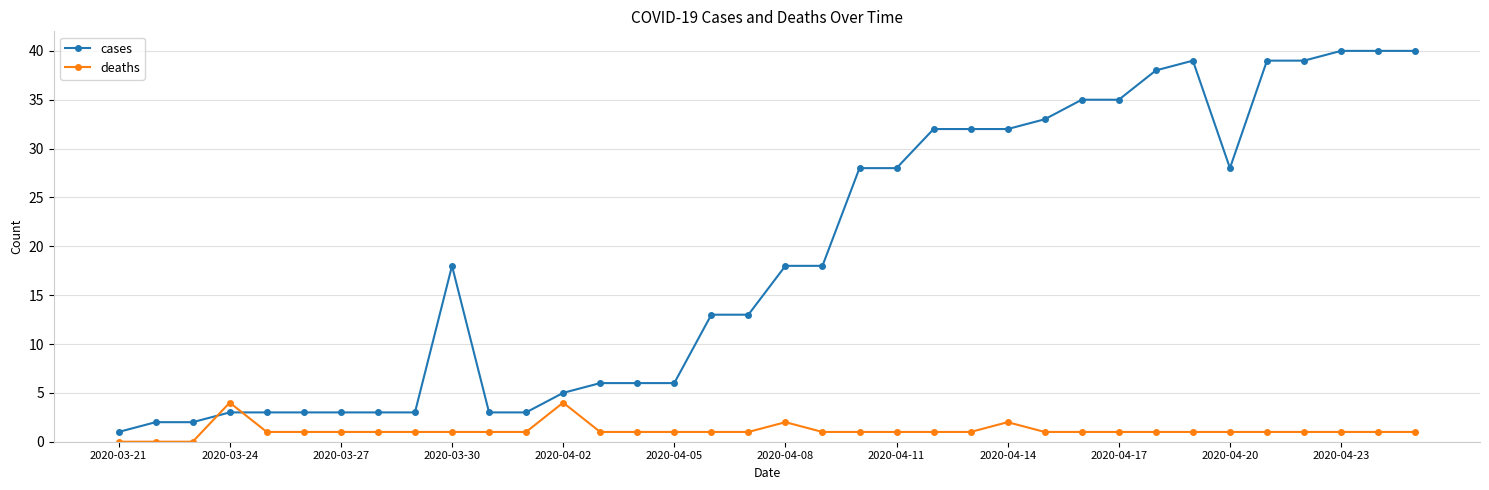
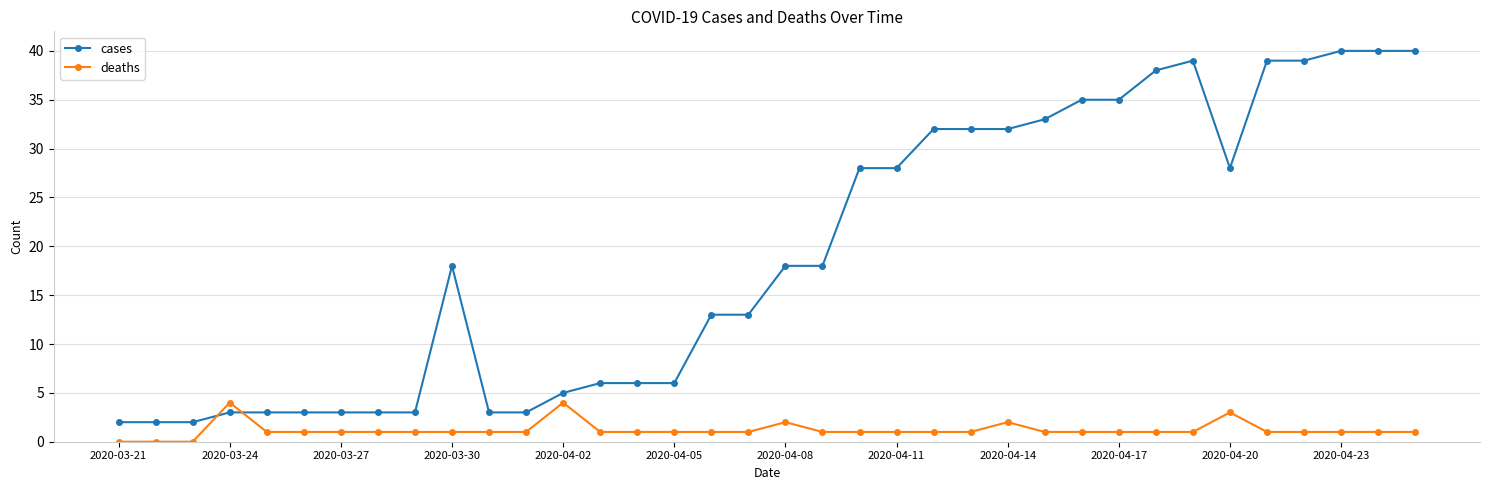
cases, 2020-03-21: 1 -> 2
deaths, 2020-04-20: 1 -> 3
